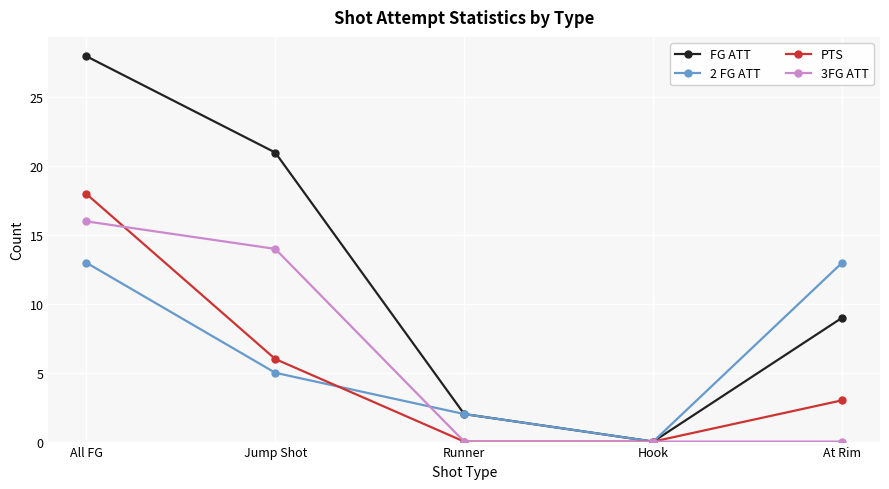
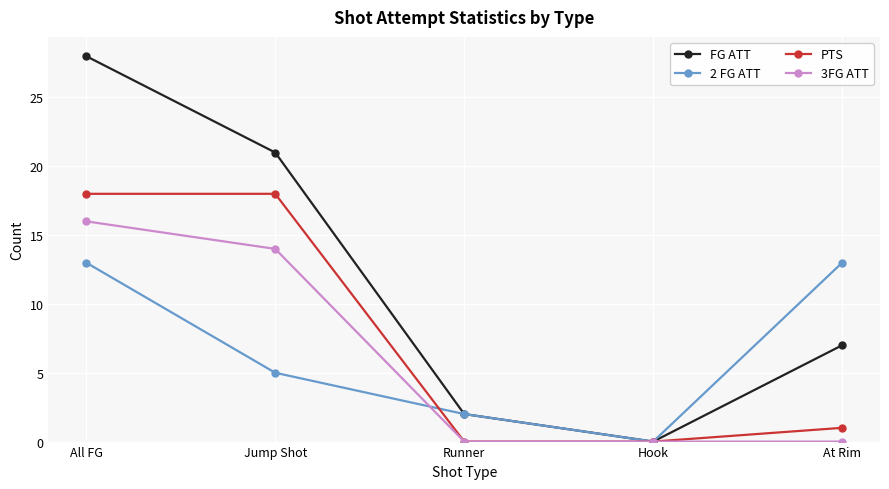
PTS, Jump Shot: 6 -> 18
FG ATT, At Rim: 9 -> 7
PTS, At Rim: 3 -> 1
